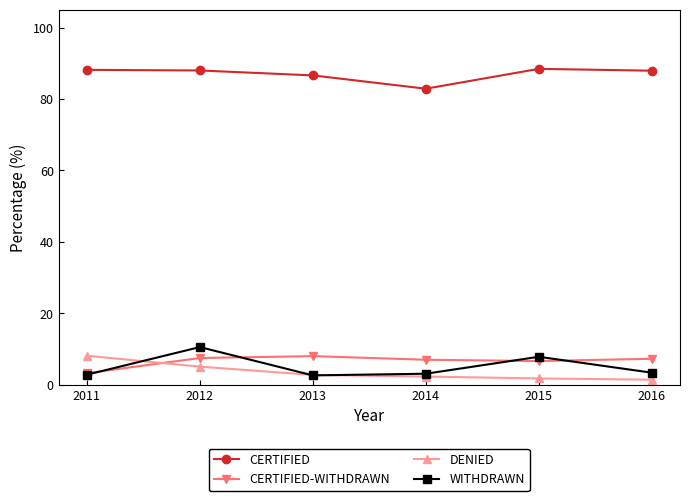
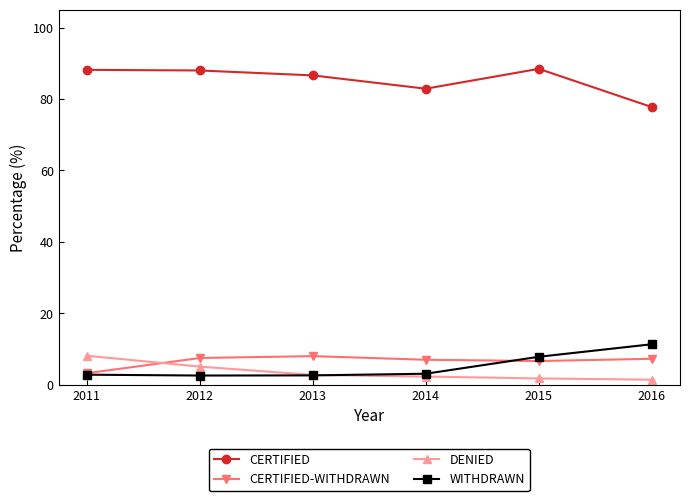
WITHDRAWN, 2012: 11 -> 3
CERTIFIED, 2016: 88 -> 78
WITHDRAWN, 2016: 3 -> 11
